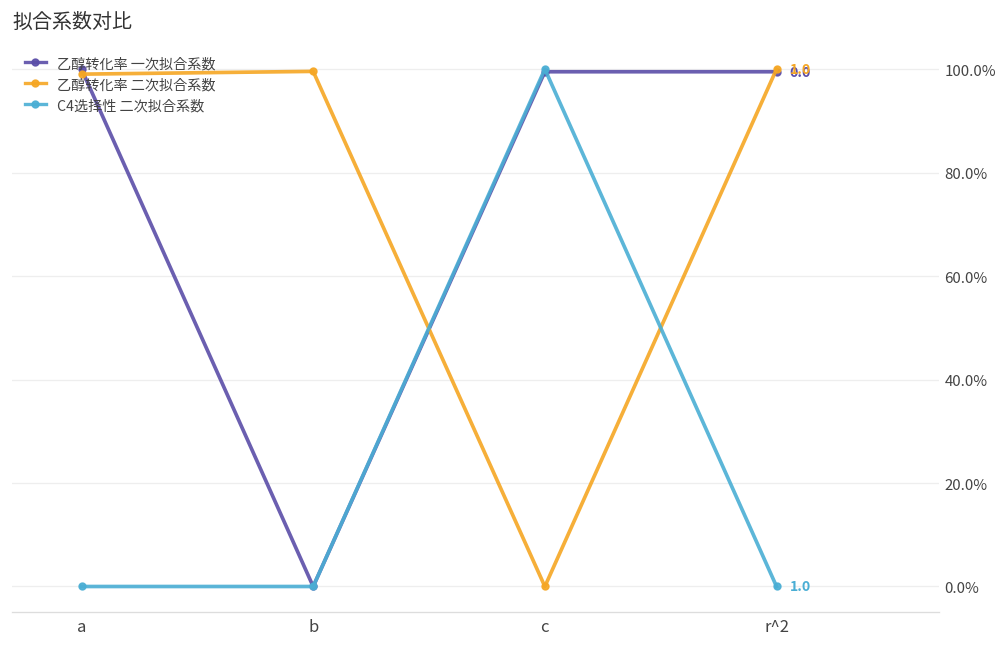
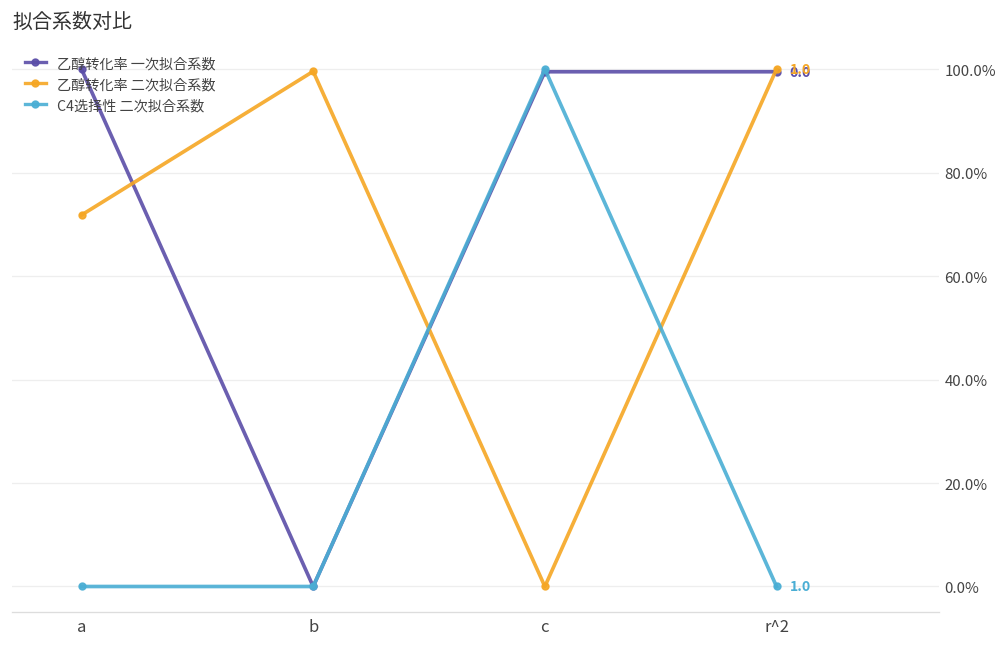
乙醇转化率 二次拟合系数, a: 99% -> 72%
